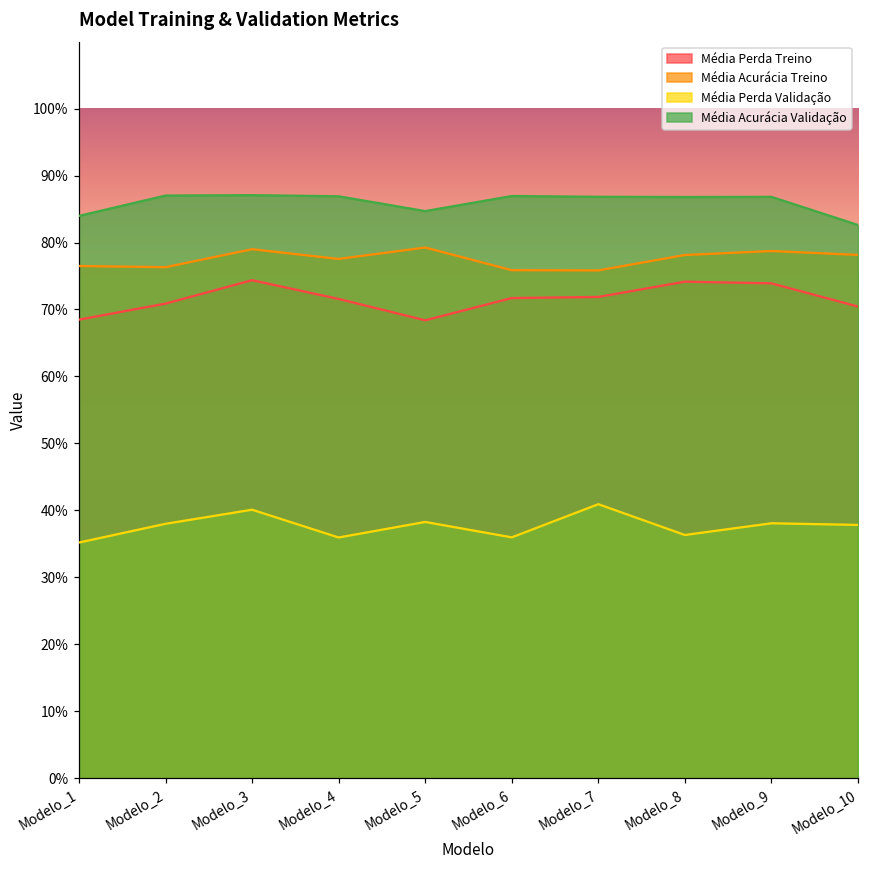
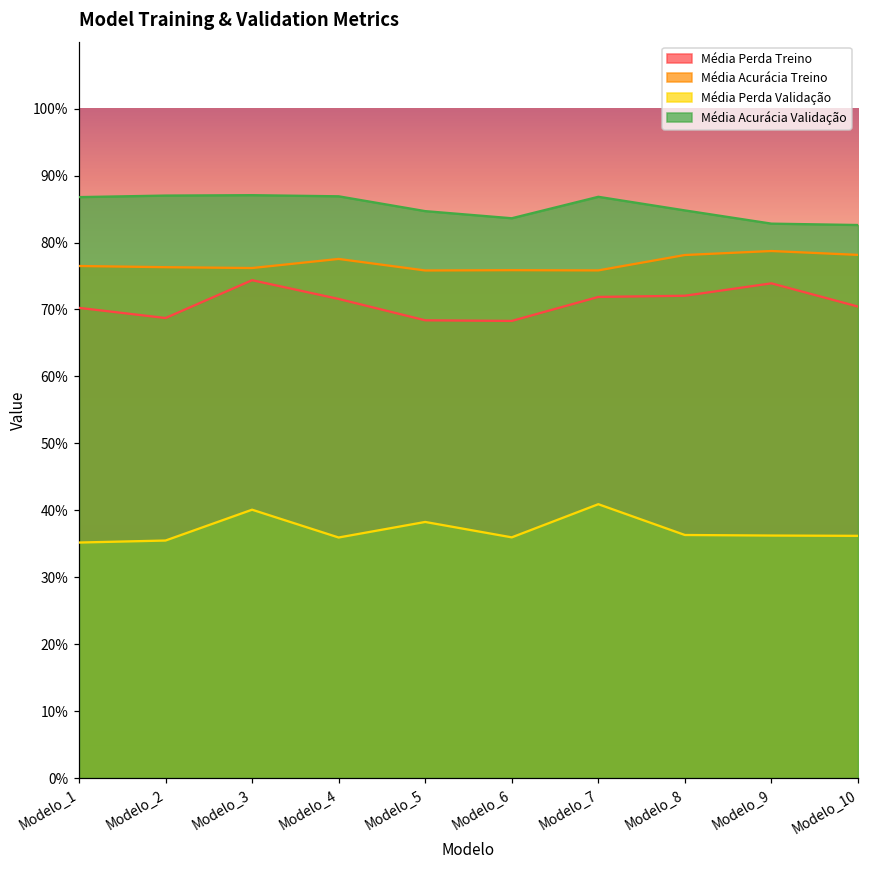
Média Perda Treino, Modelo_1: 68% -> 70%
Média Acurácia Validação, Modelo_1: 84% -> 87%
Média Perda Treino, Modelo_2: 71% -> 69%
Média Perda Validação, Modelo_2: 38% -> 35%
Média Acurácia Treino, Modelo_3: 79% -> 76%
Média Acurácia Treino, Modelo_5: 79% -> 76%
Média Perda Treino, Modelo_6: 72% -> 68%
Média Acurácia Validação, Modelo_6: 87% -> 84%
Média Perda Treino, Modelo_8: 74% -> 72%
Média Acurácia Validação, Modelo_8: 87% -> 85%
Média Perda Validação, Modelo_9: 38% -> 36%
Média Acurácia Validação, Modelo_9: 87% -> 83%
Média Perda Validação, Modelo_10: 38% -> 36%
